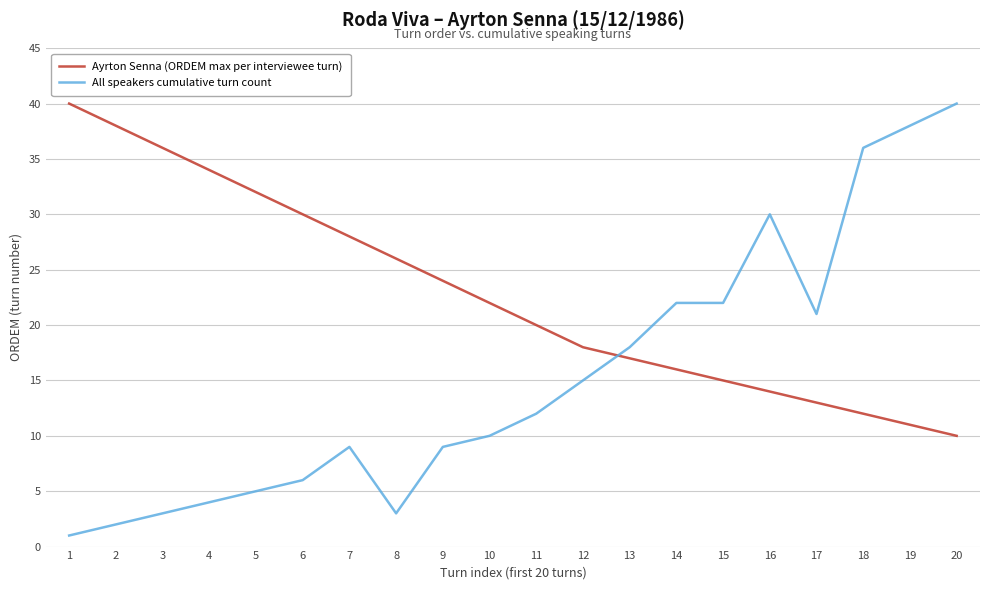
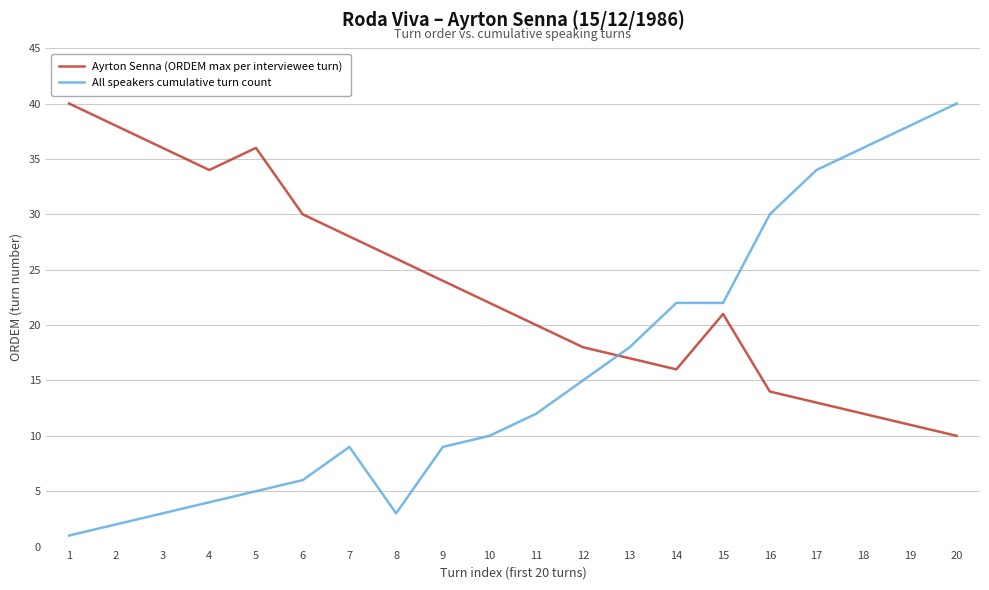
Ayrton Senna (ORDEM max per interviewee turn), 5: 32 -> 36
Ayrton Senna (ORDEM max per interviewee turn), 15: 15 -> 21
All speakers cumulative turn count, 17: 21 -> 34
